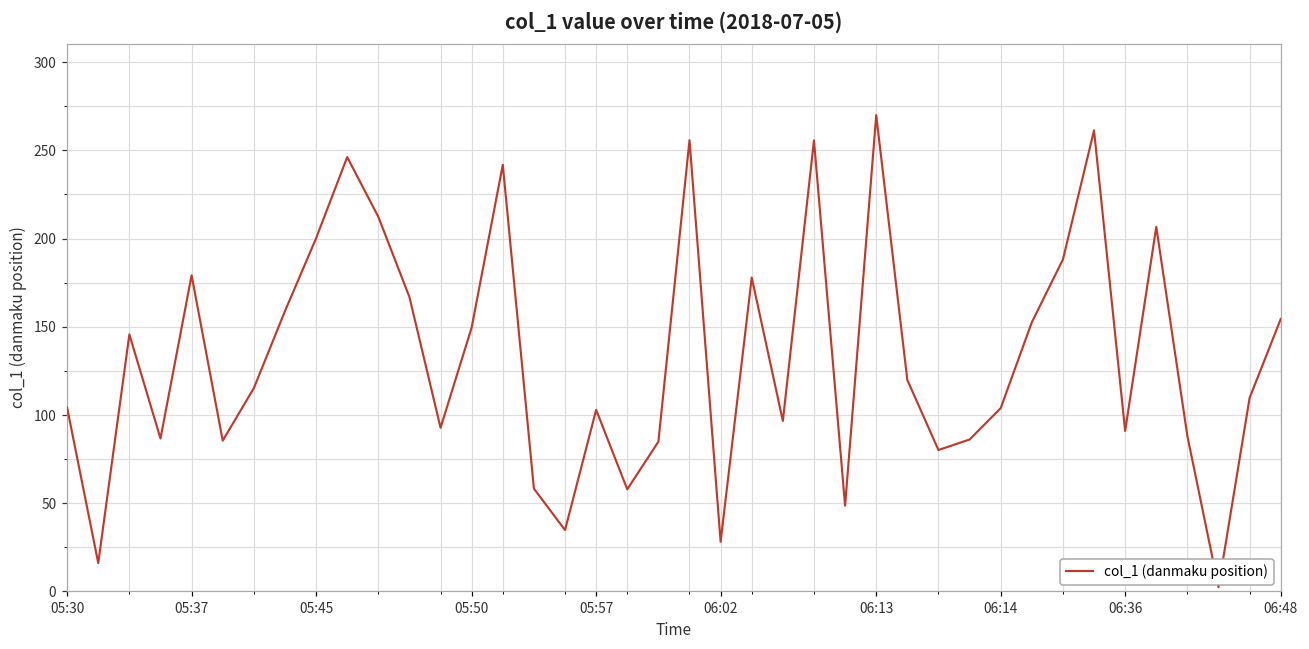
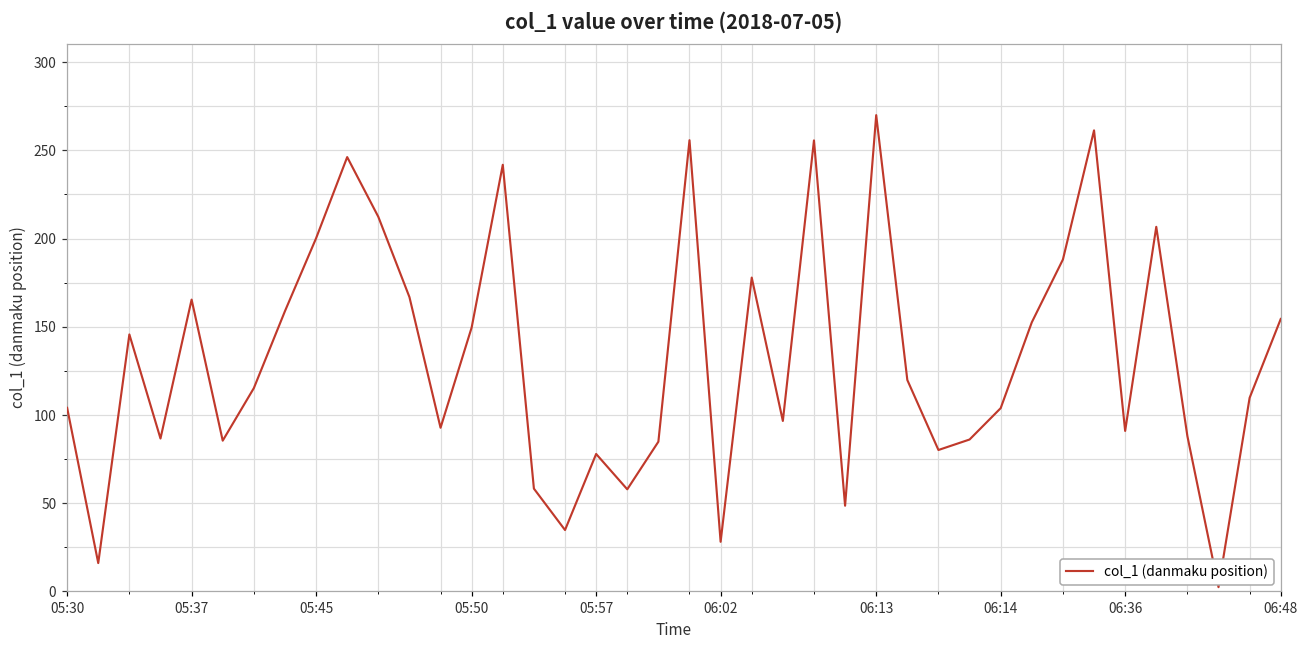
05:37: 179 -> 165
05:57: 103 -> 78
